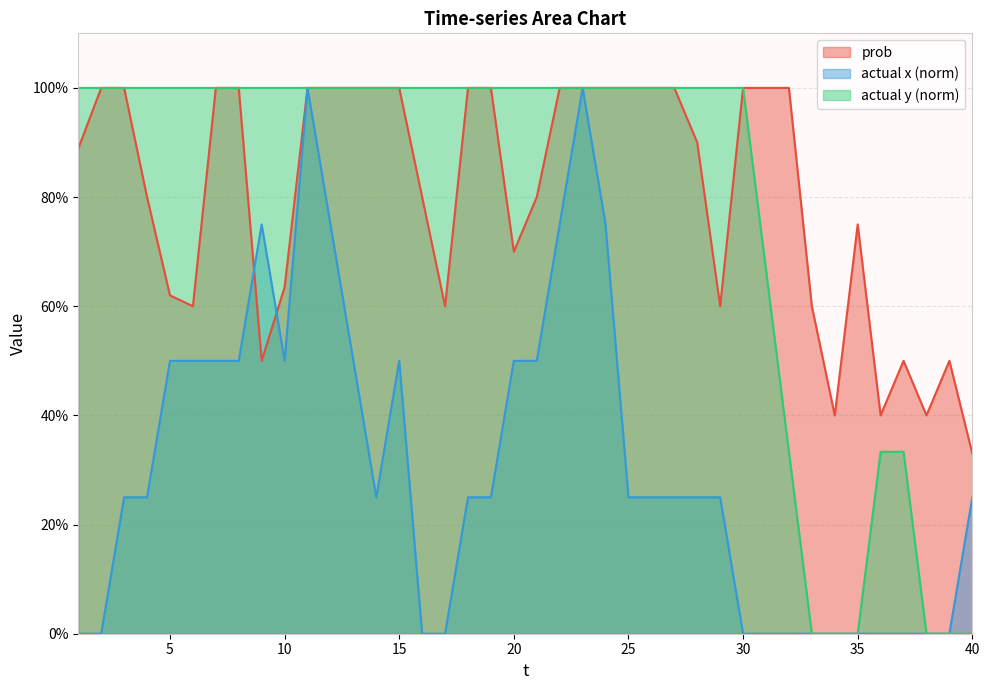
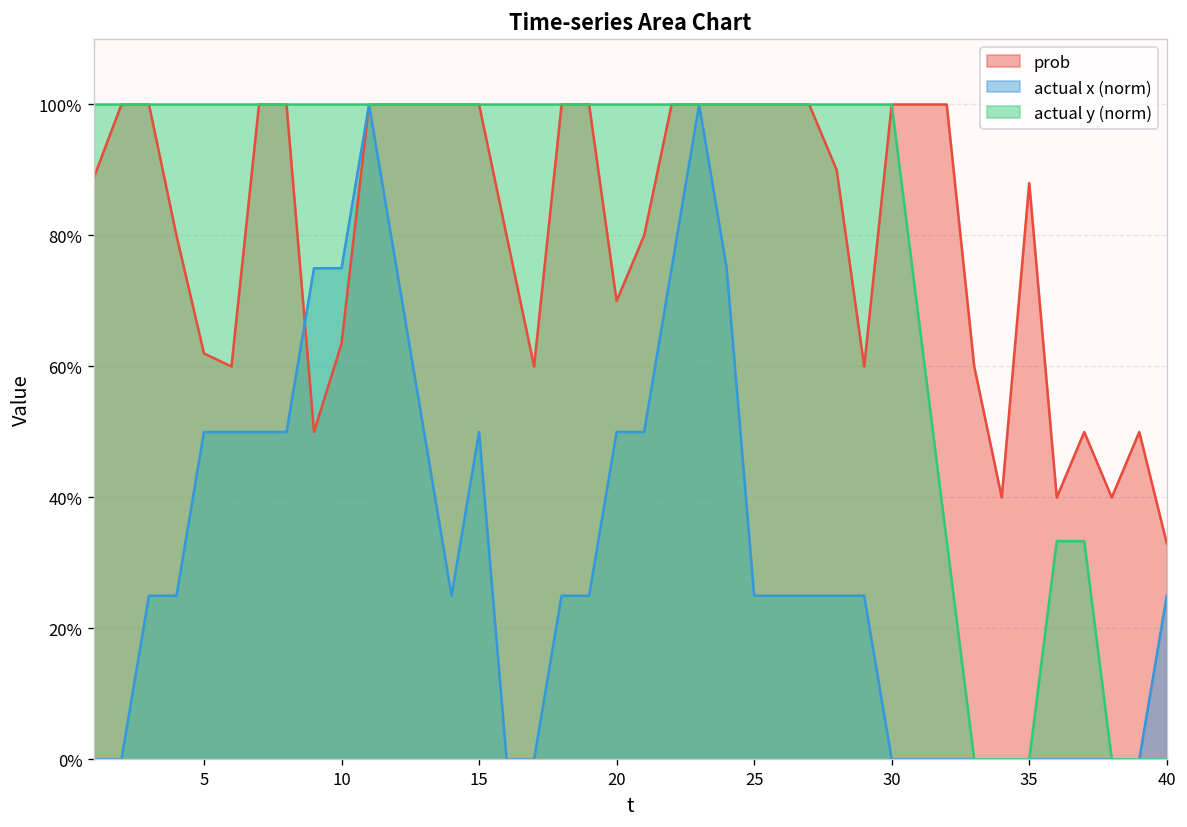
actual x (norm), 10: 50% -> 75%
prob, 35: 75% -> 88%
